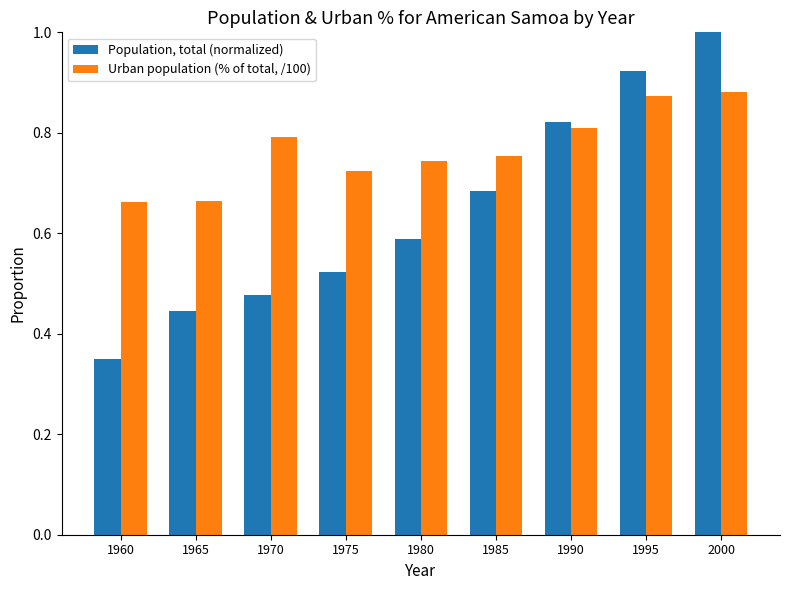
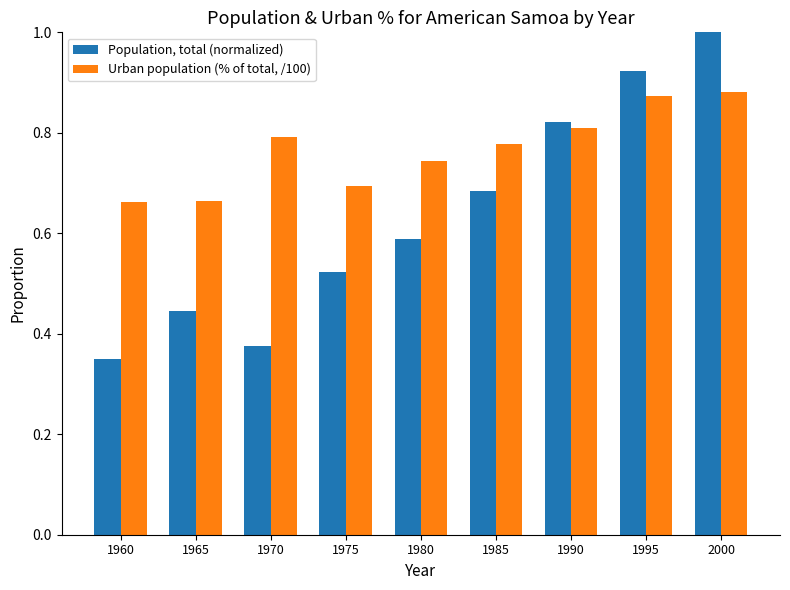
Population, total (normalized), 1970: 0.48 -> 0.38
Urban population (% of total, /100), 1975: 0.72 -> 0.69
Urban population (% of total, /100), 1985: 0.75 -> 0.78
